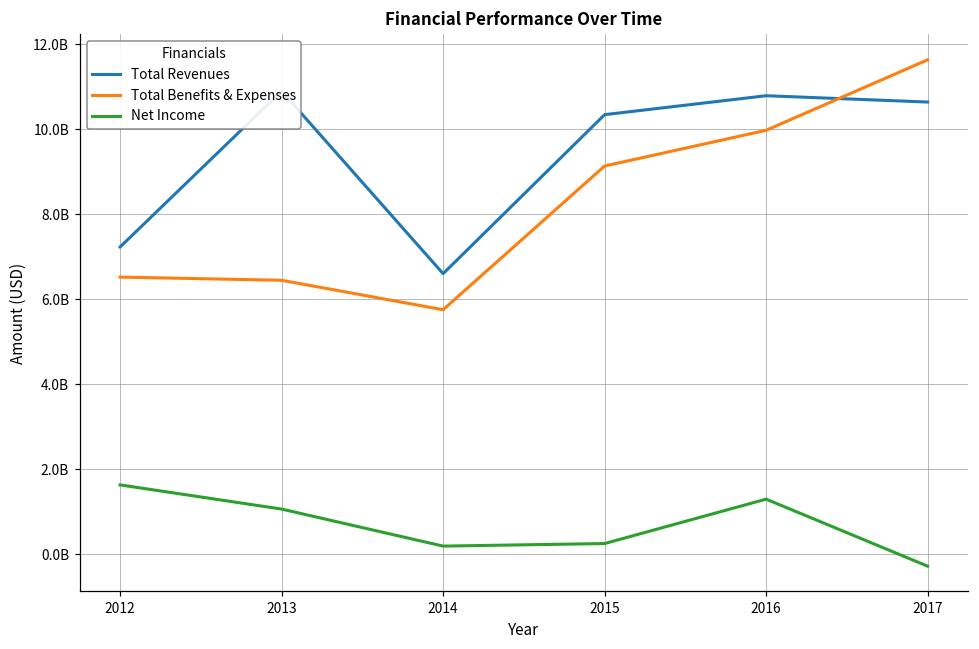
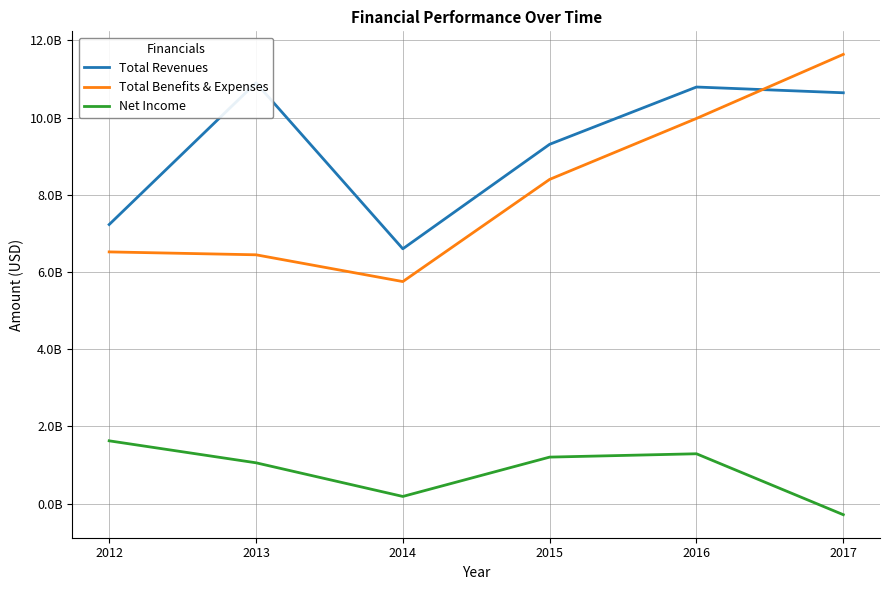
Total Revenues, 2015: 10300000000 -> 9300000000
Total Benefits & Expenses, 2015: 9100000000 -> 8400000000
Net Income, 2015: 200000000 -> 1200000000
